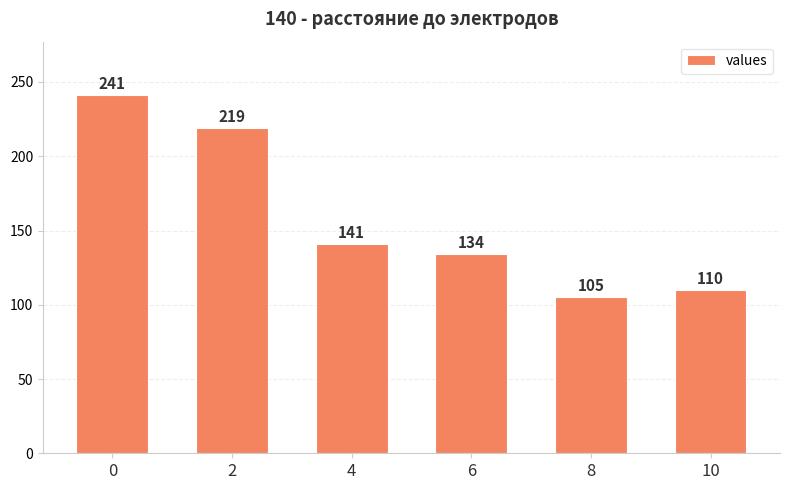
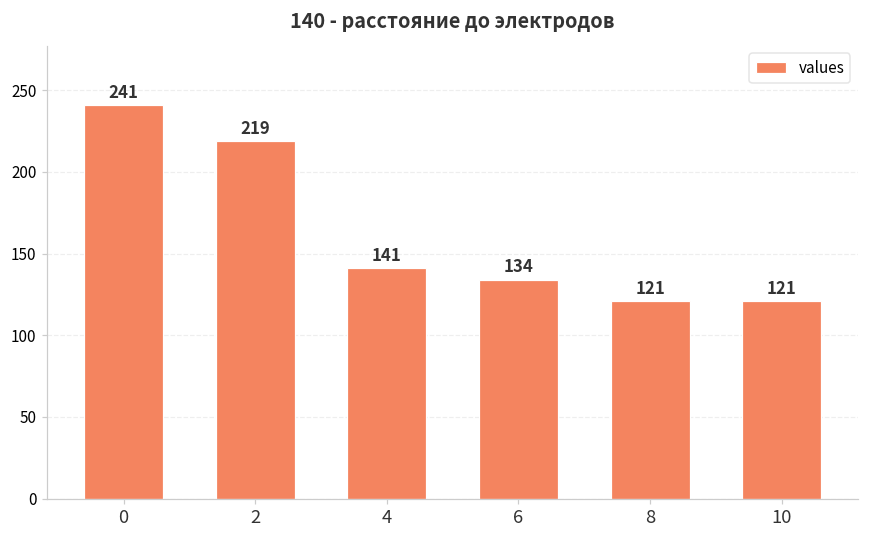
8: 105 -> 121
10: 110 -> 121
